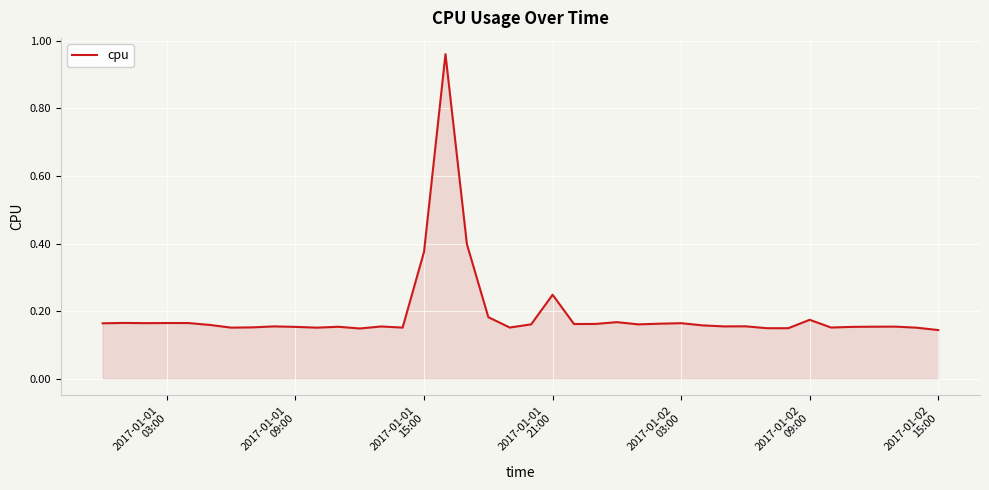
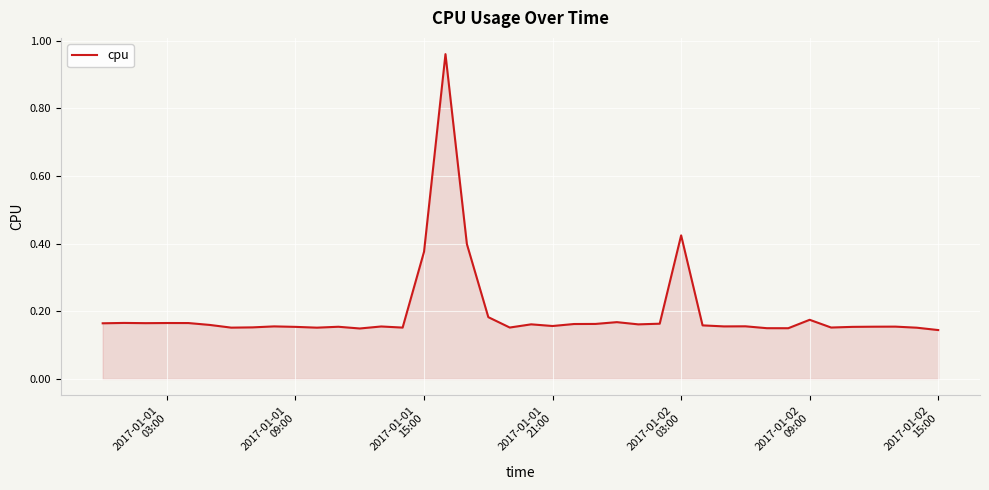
2017-01-01 21:00: 0.25 -> 0.16
2017-01-02 03:00: 0.16 -> 0.42
